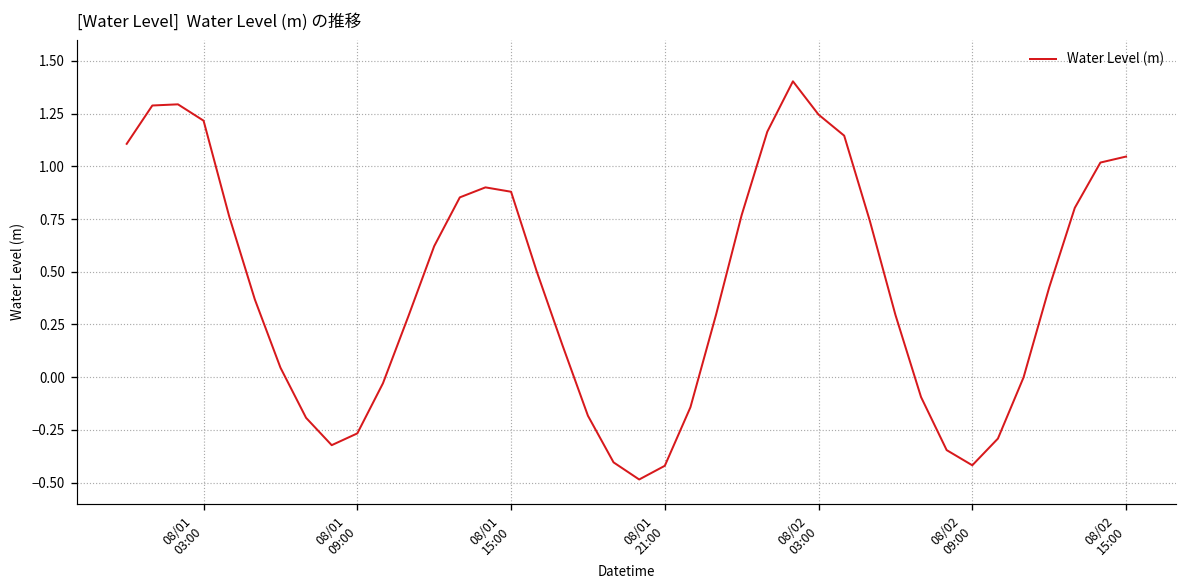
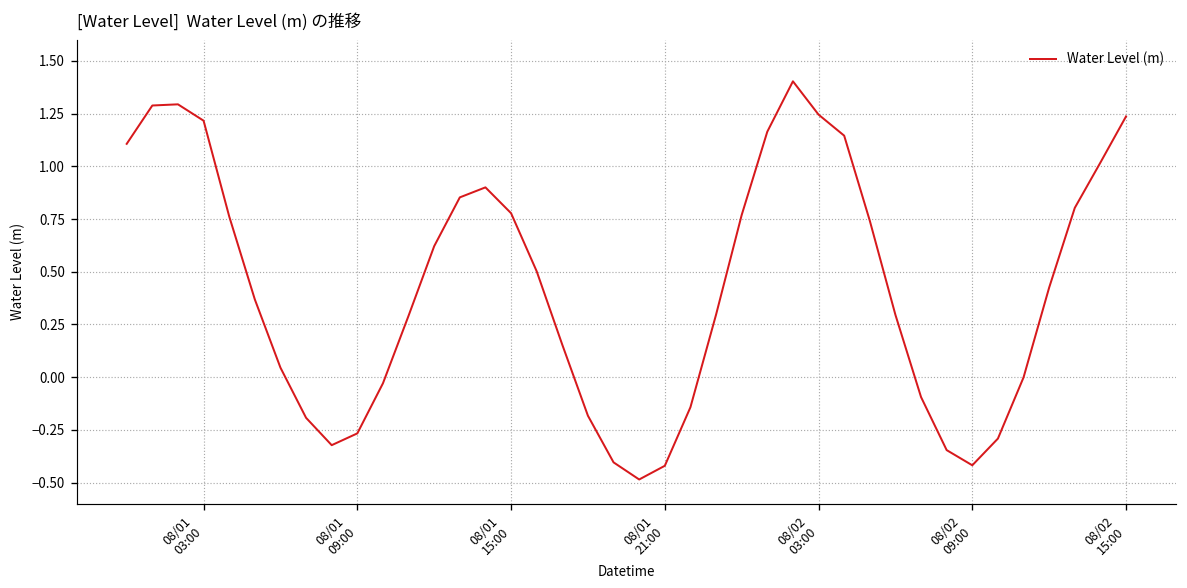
08/01 15:00: 0.88 -> 0.78
08/02 15:00: 1.05 -> 1.24
